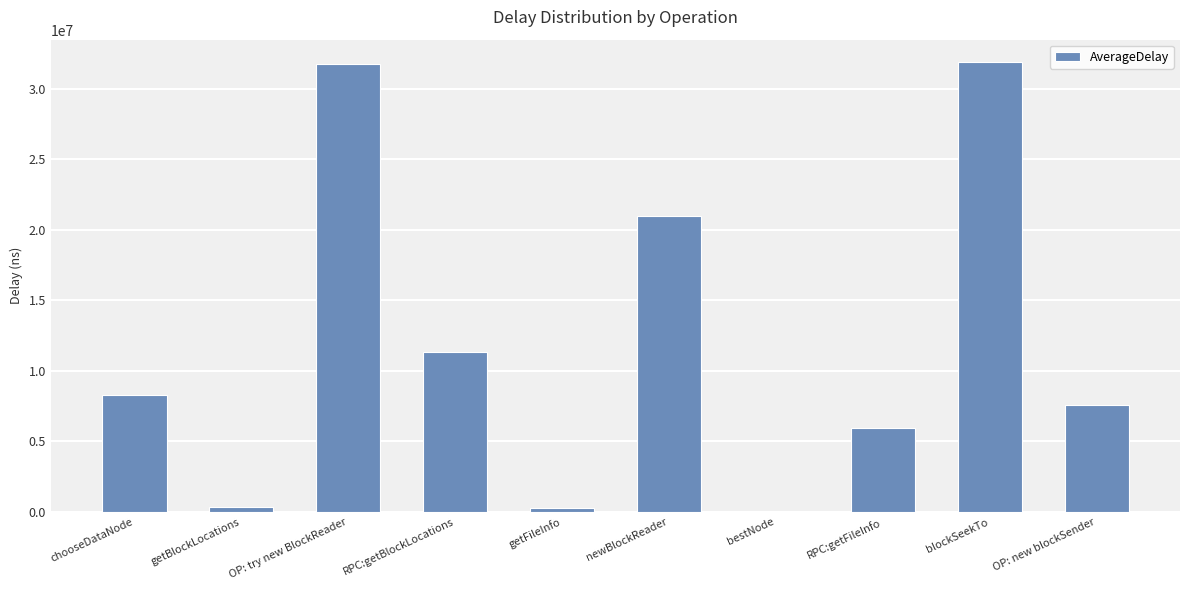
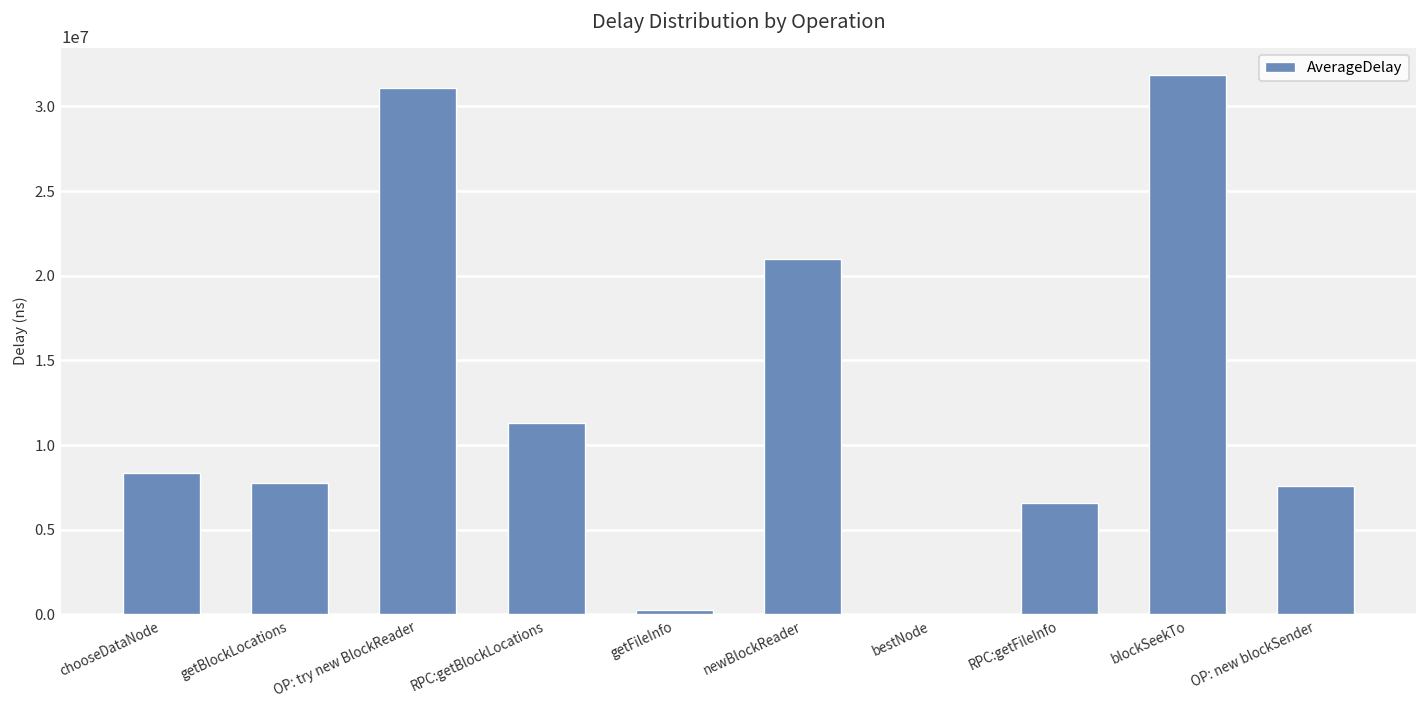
getBlockLocations: 400000 -> 7700000
OP: try new BlockReader: 31700000 -> 31100000
RPC:getFileInfo: 5900000 -> 6600000
